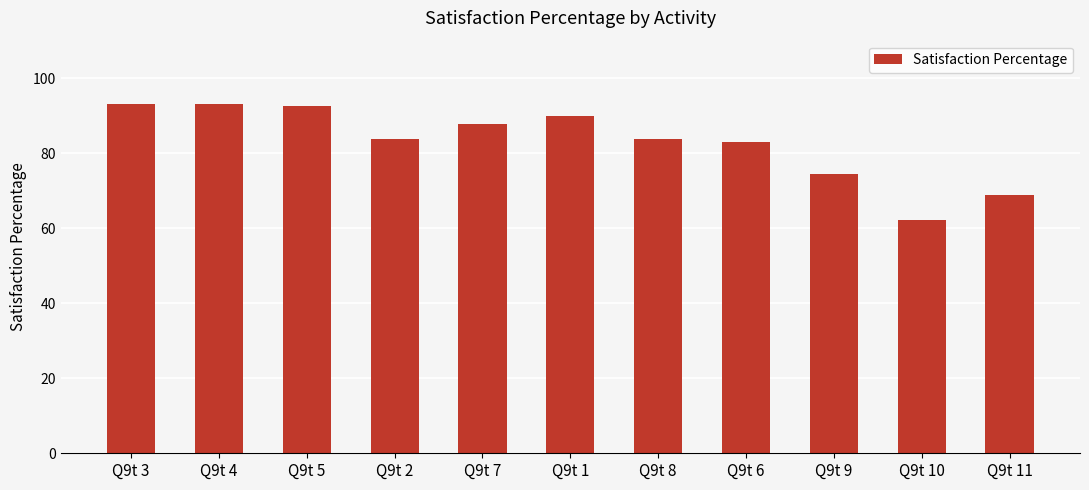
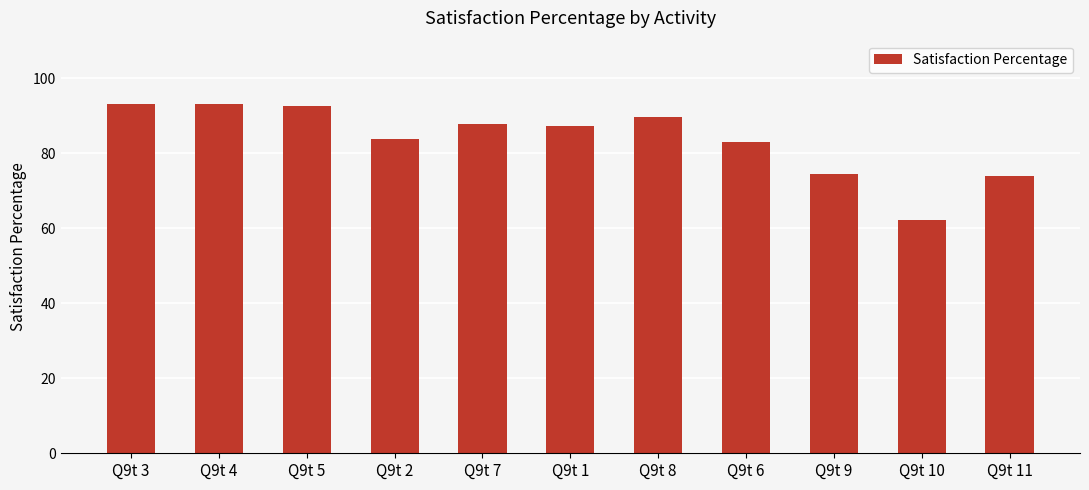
Q9t 1: 90 -> 87
Q9t 8: 84 -> 90
Q9t 11: 69 -> 74
